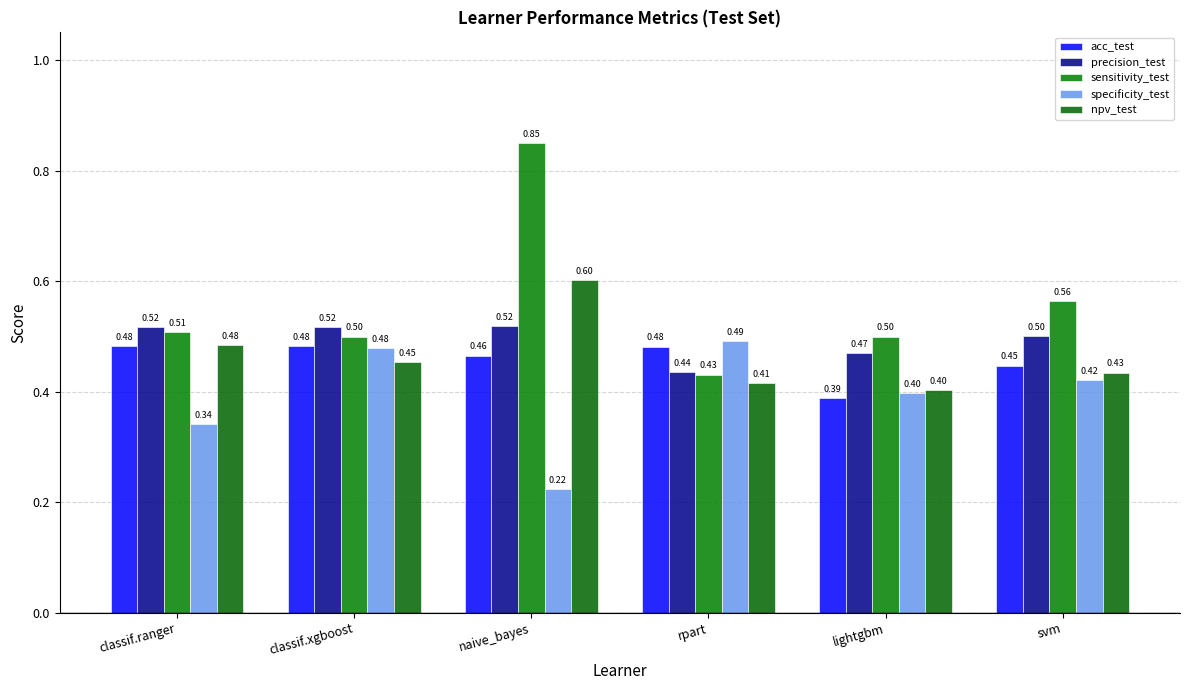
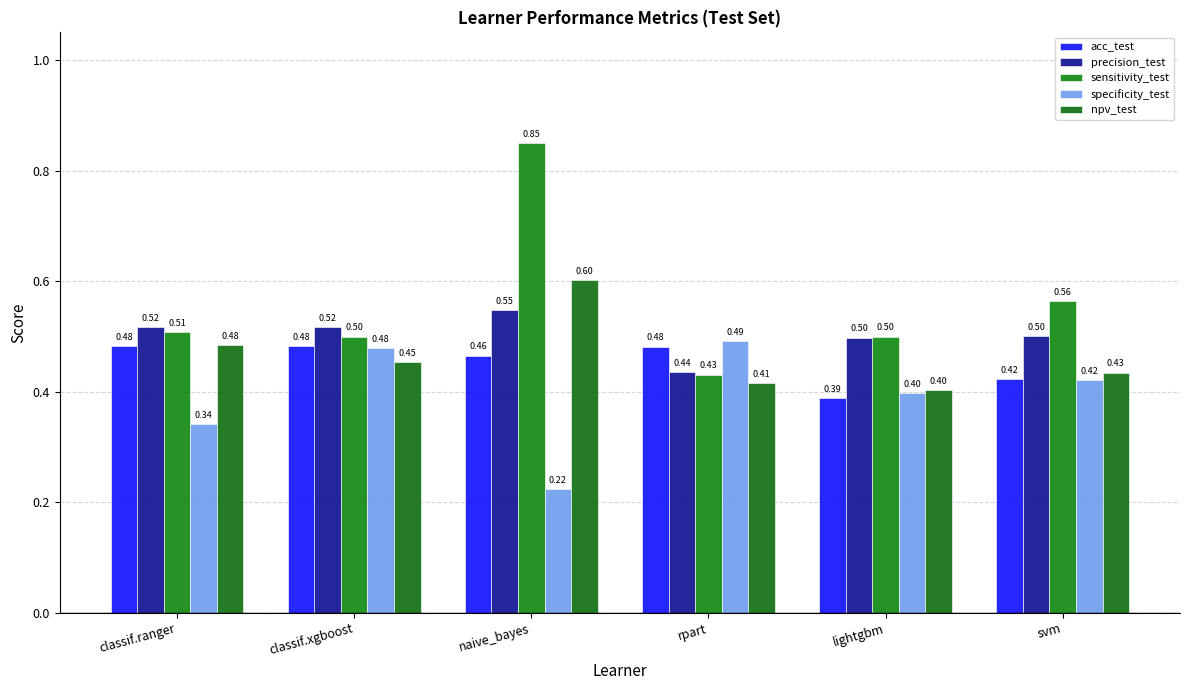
precision_test, naive_bayes: 0.52 -> 0.55
precision_test, lightgbm: 0.47 -> 0.50
acc_test, svm: 0.45 -> 0.42
